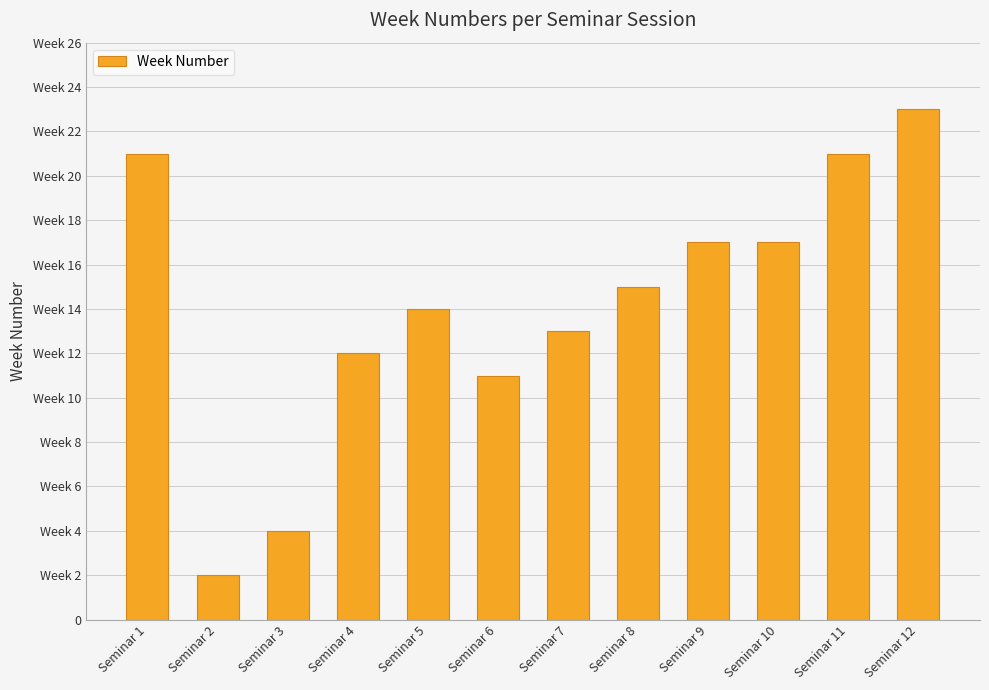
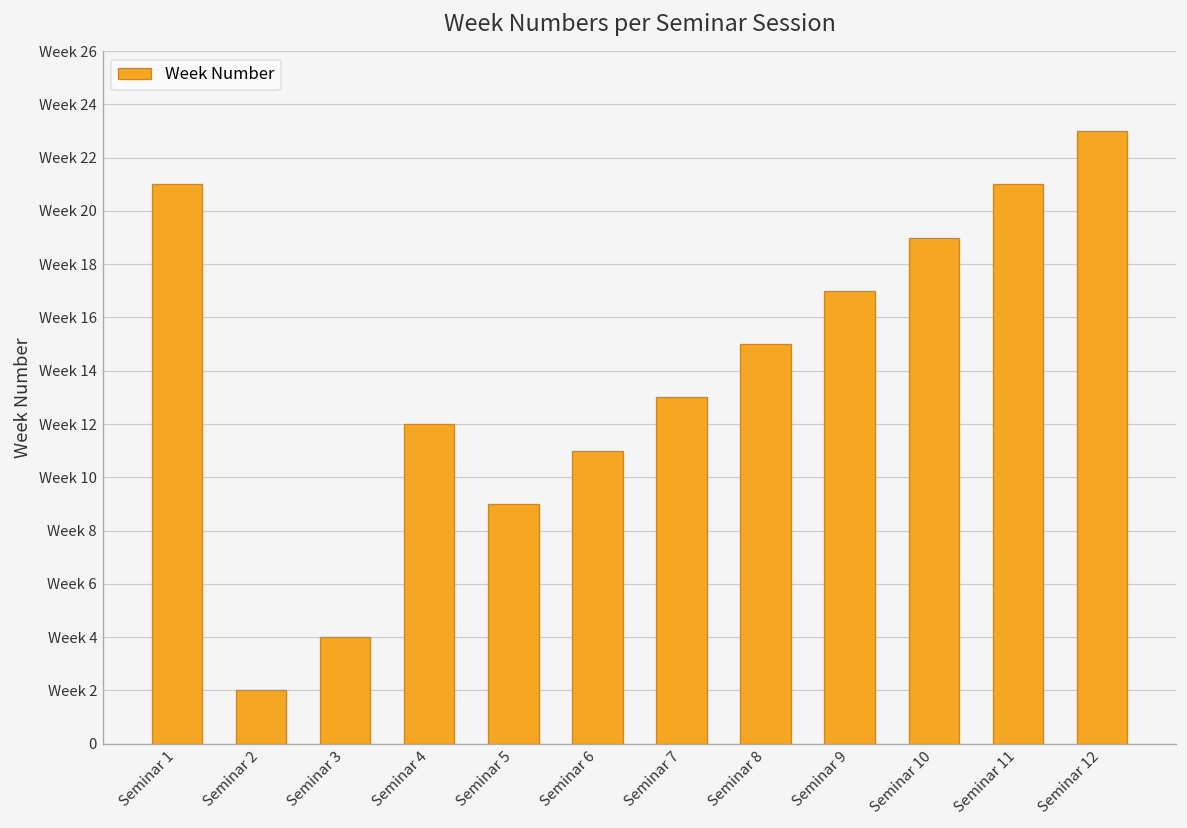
Seminar 5: Week 14 -> Week 9
Seminar 10: Week 17 -> Week 19
